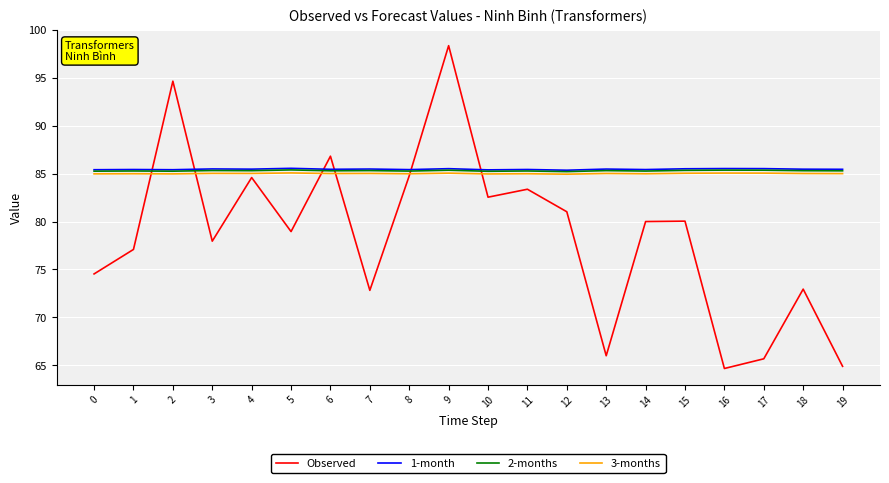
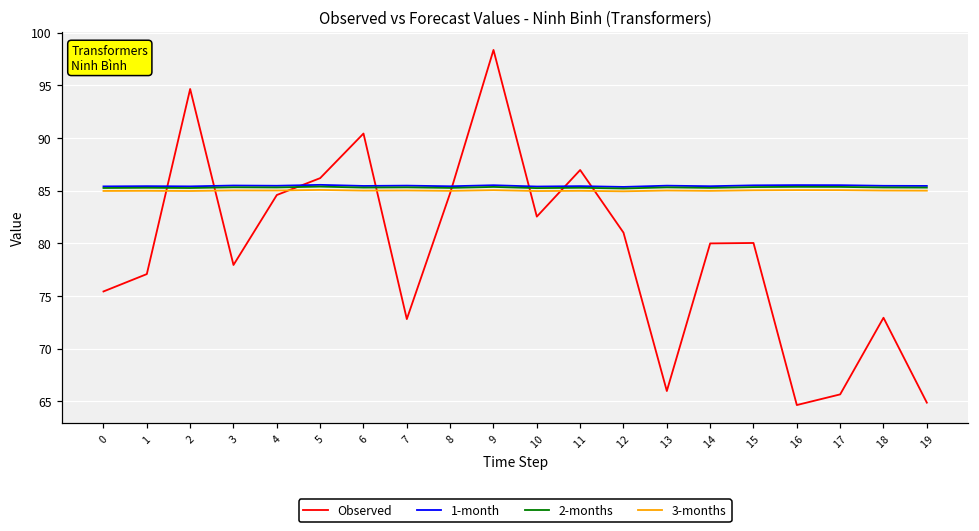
Observed, 0: 74.5 -> 75.4
Observed, 5: 79 -> 86
Observed, 6: 87 -> 90
Observed, 11: 83 -> 87
